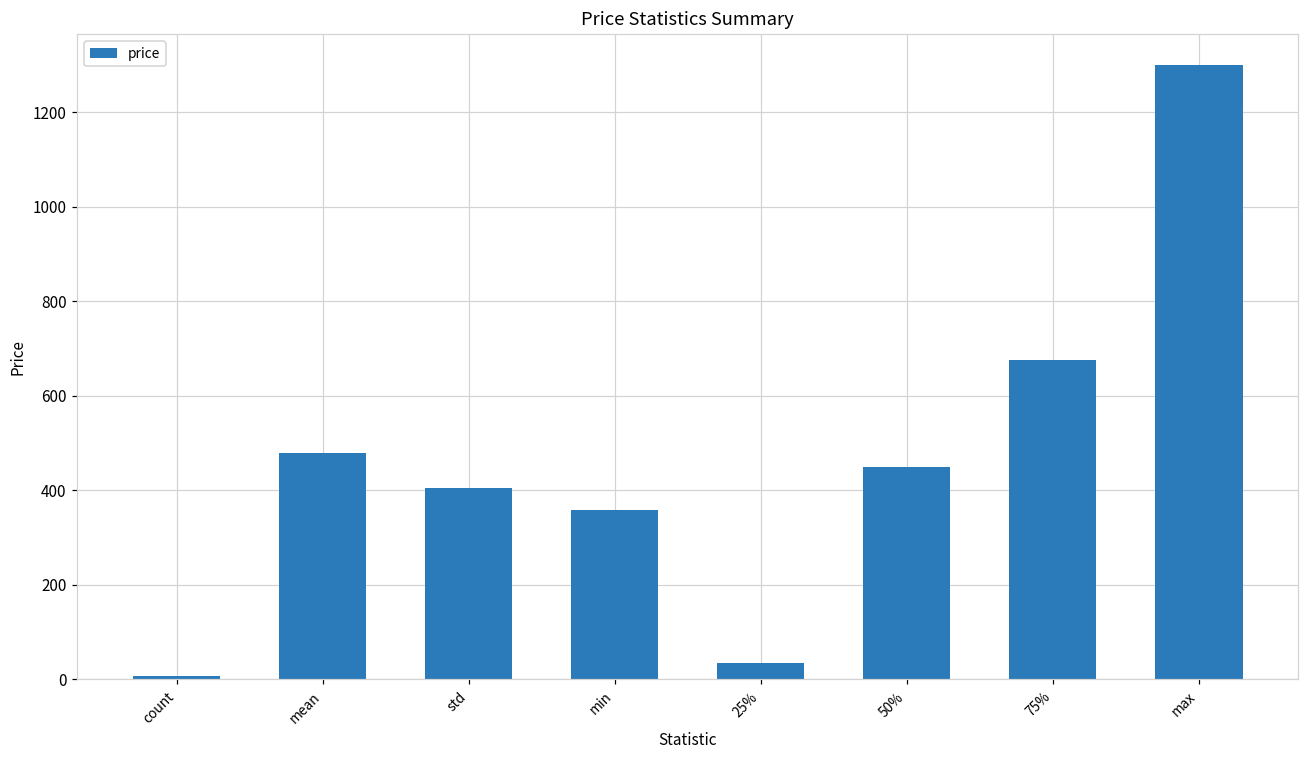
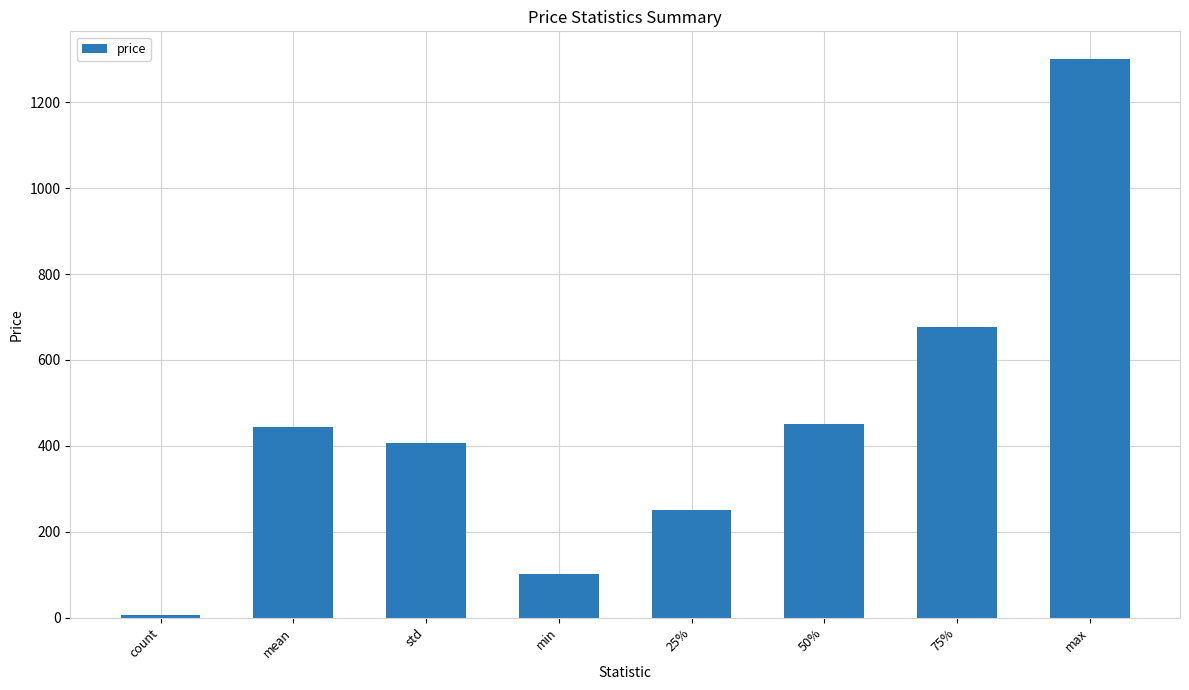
mean: 480 -> 440
min: 360 -> 100
25%: 30 -> 250
